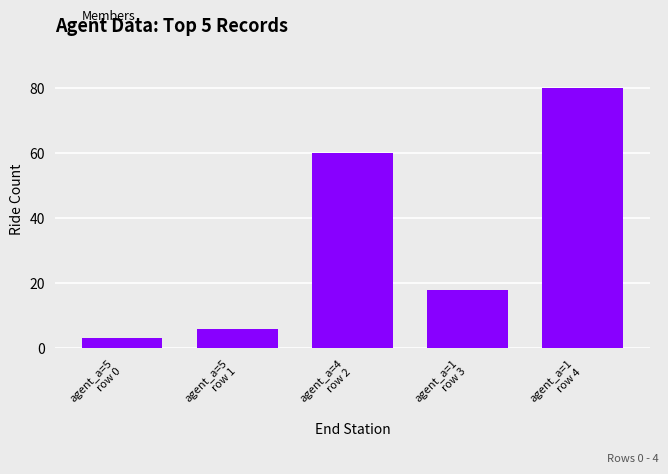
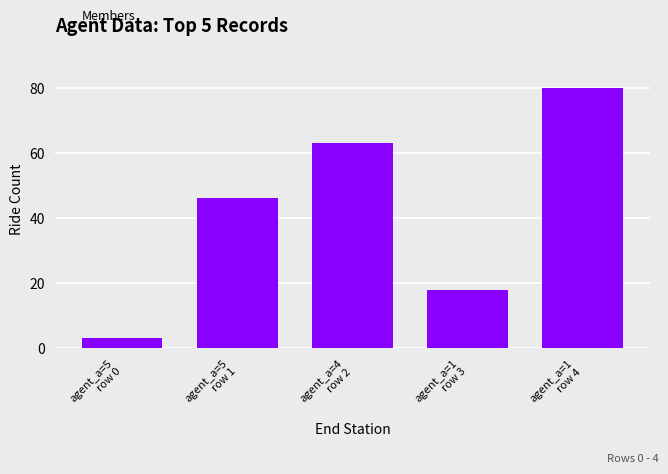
agent_a=5 row 1: 6 -> 46
agent_a=4 row 2: 60 -> 63
